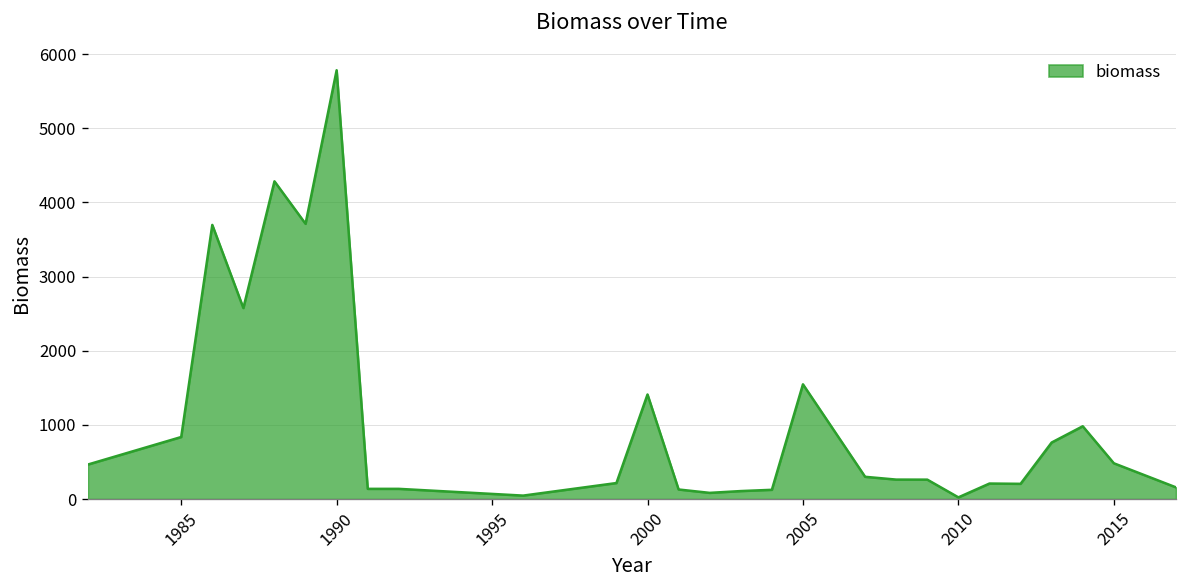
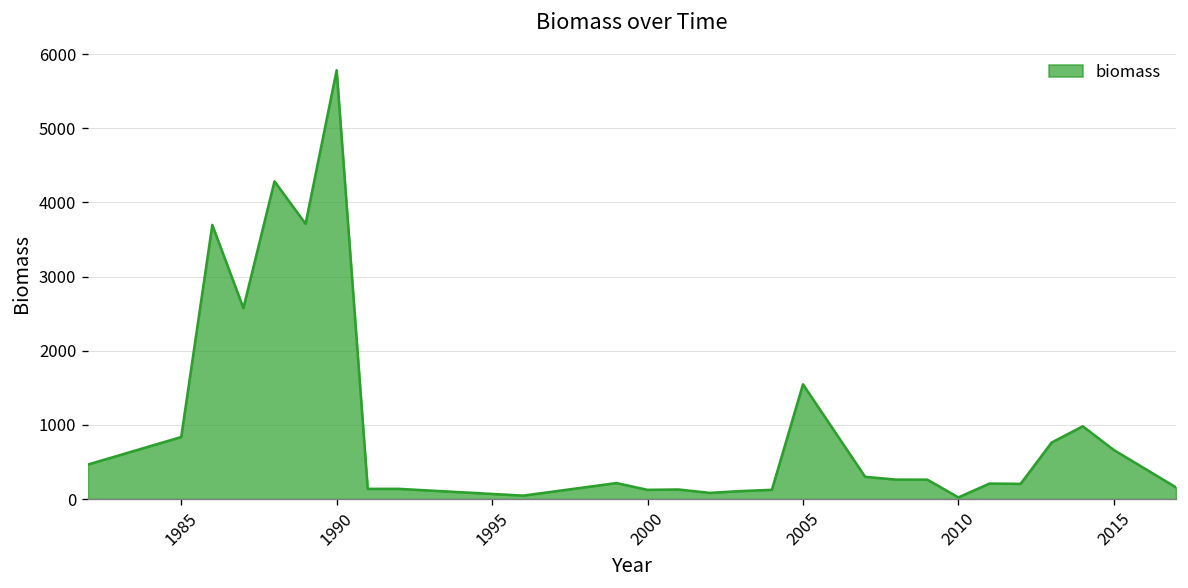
2000: 1400 -> 100
2015: 500 -> 700
